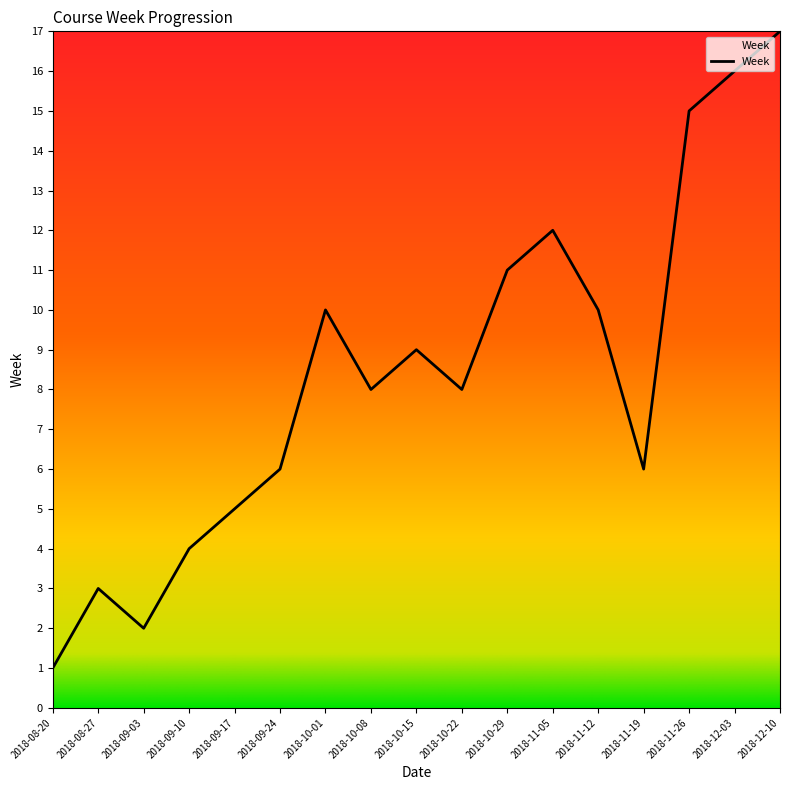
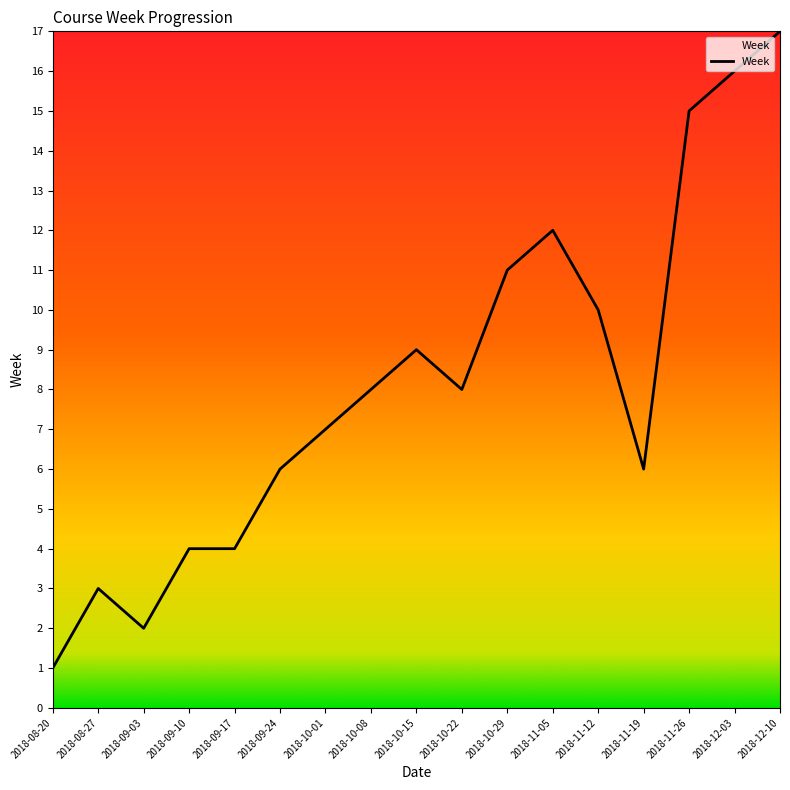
2018-09-17: 5 -> 4
2018-10-01: 10 -> 7
